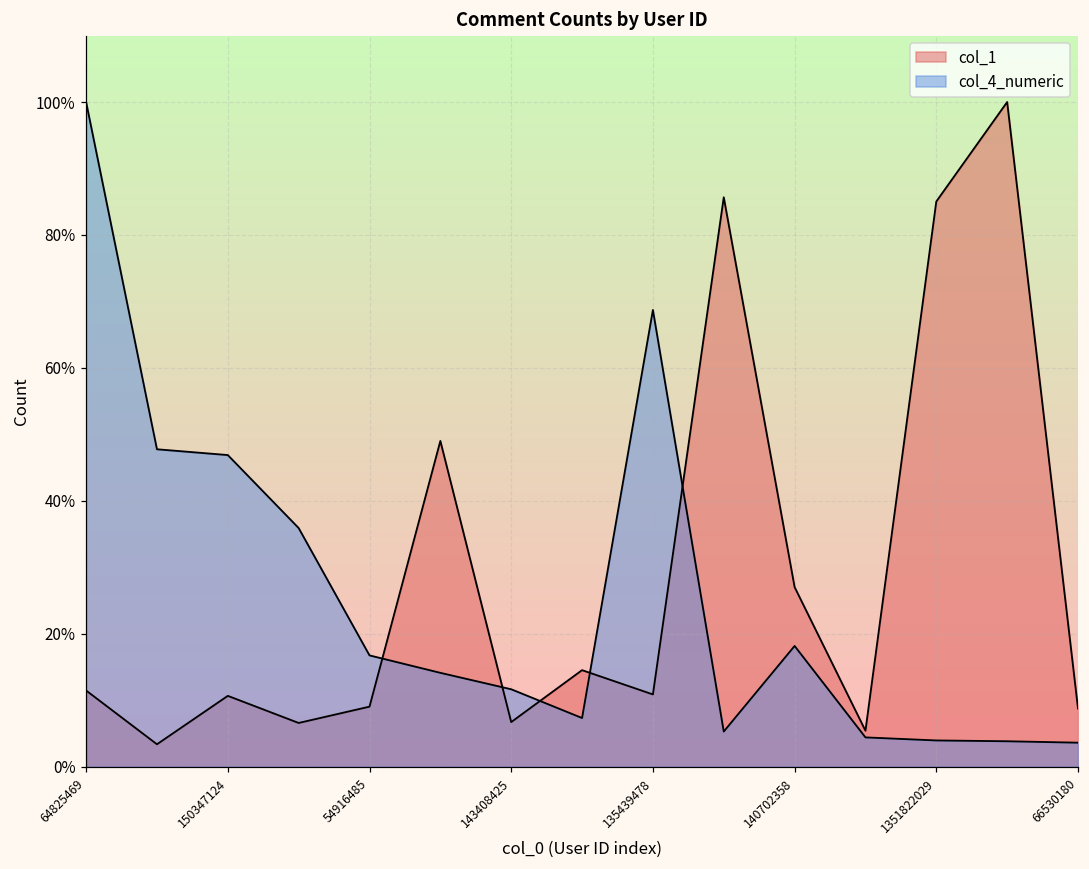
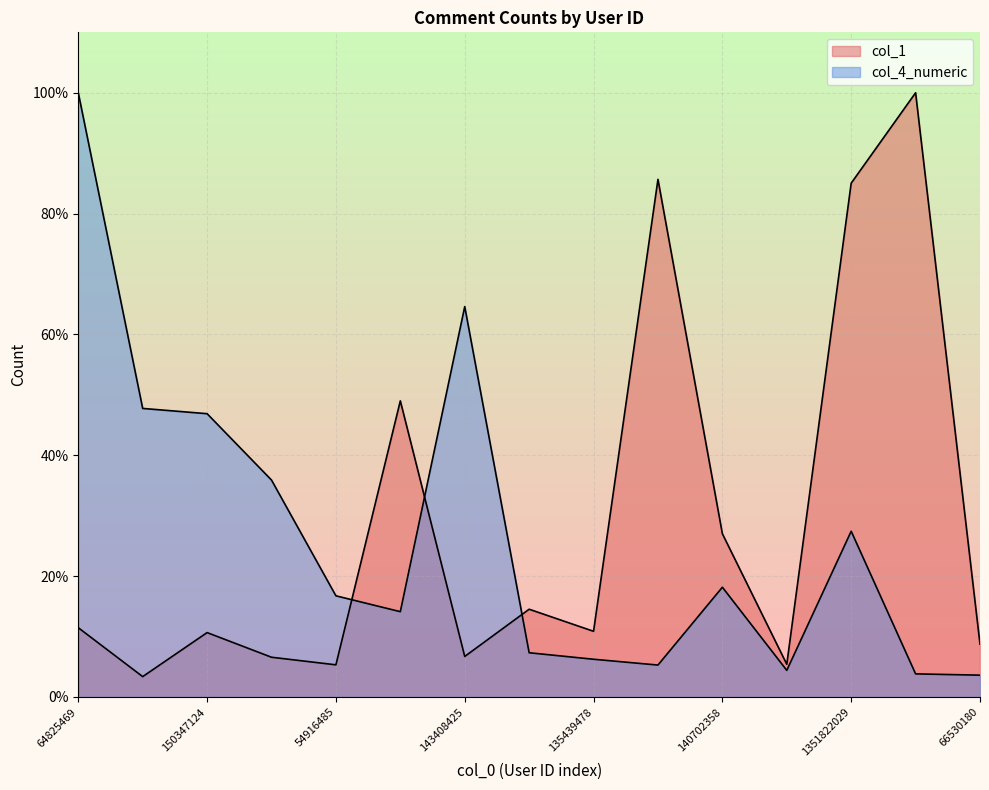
col_1, 54916485: 9% -> 5%
col_4_numeric, 143408425: 12% -> 65%
col_4_numeric, 135439478: 69% -> 6%
col_4_numeric, 1351822029: 4% -> 27%
